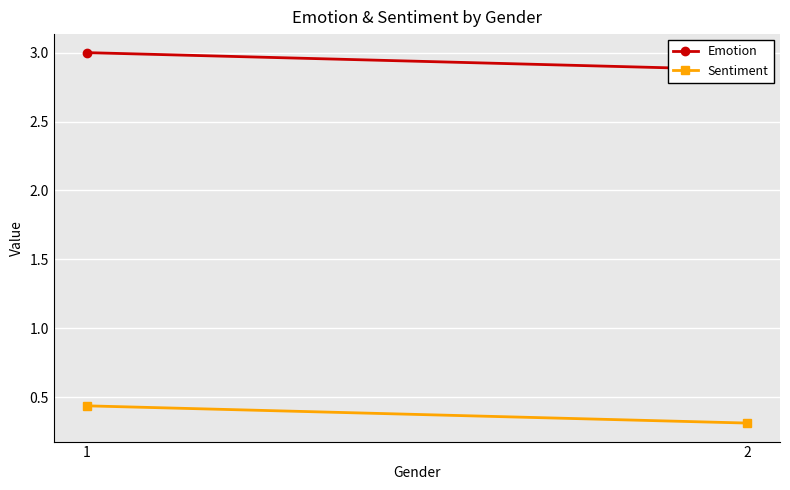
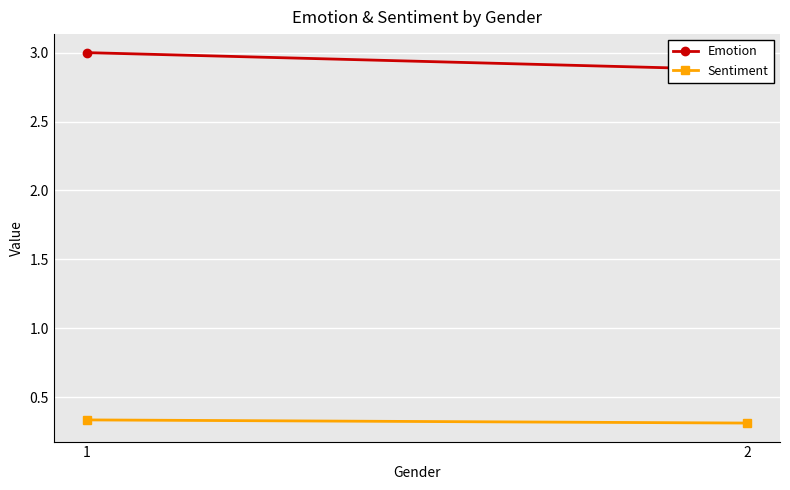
Sentiment, 1: 0.44 -> 0.34
